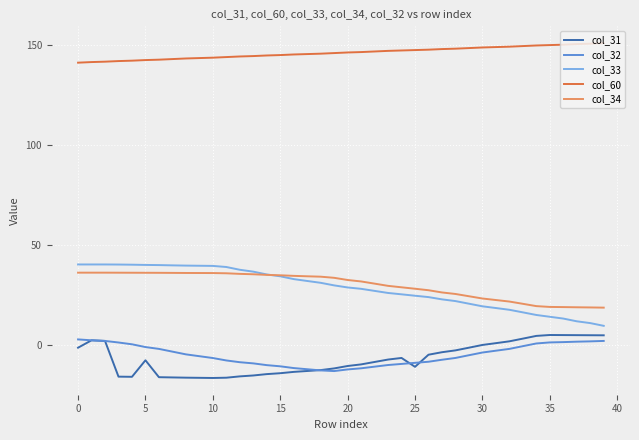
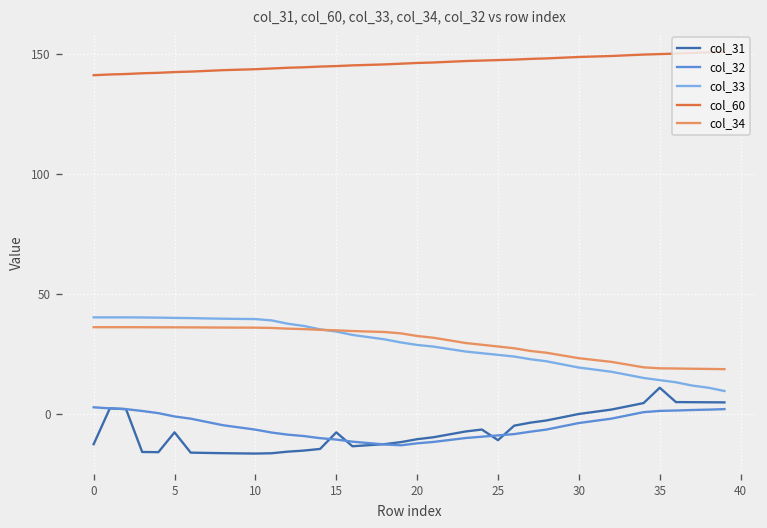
col_31, 0: -1 -> -13
col_31, 15: -14 -> -8
col_31, 35: 5 -> 11
